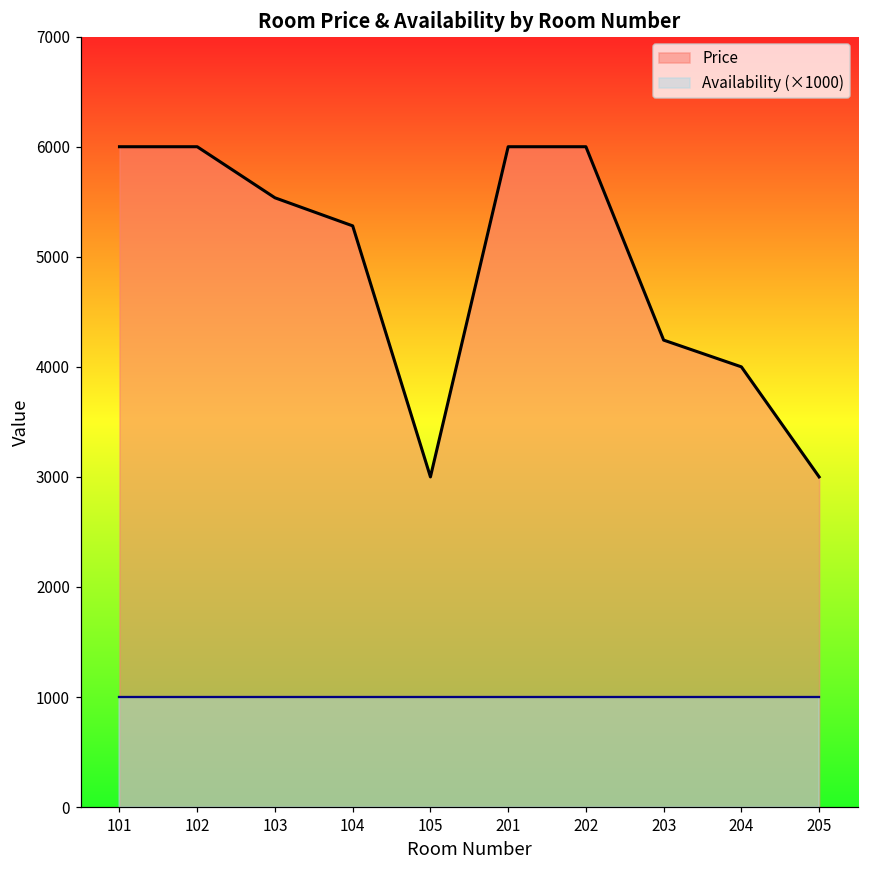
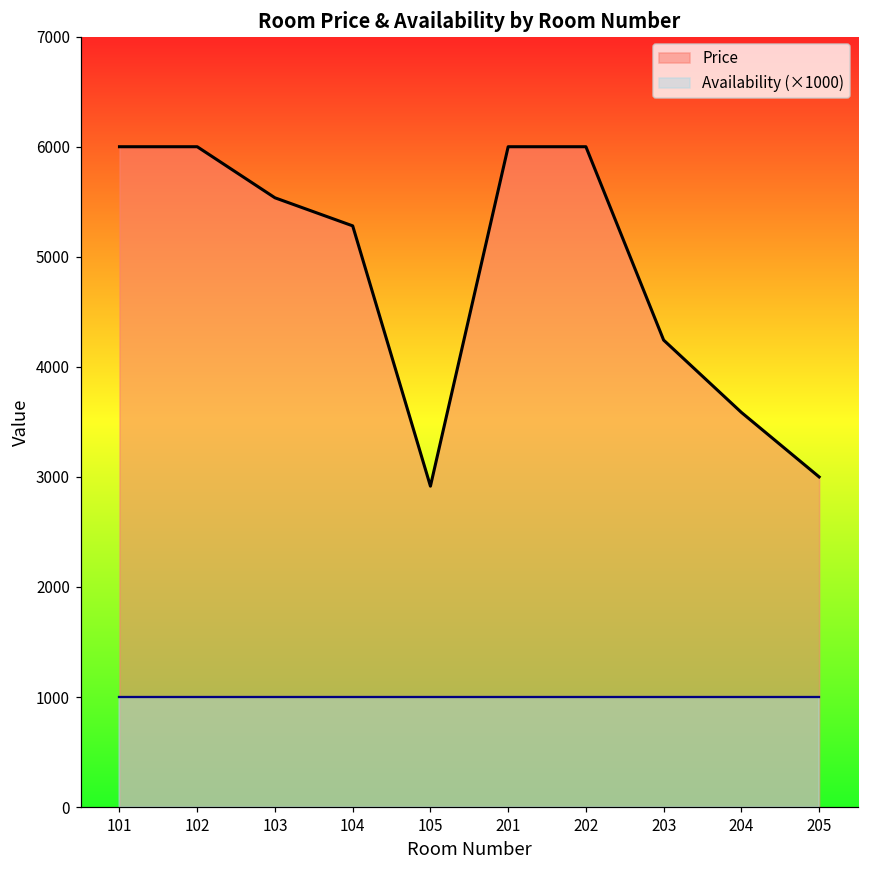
Price, 105: 3000 -> 2920
Price, 204: 4000 -> 3590
